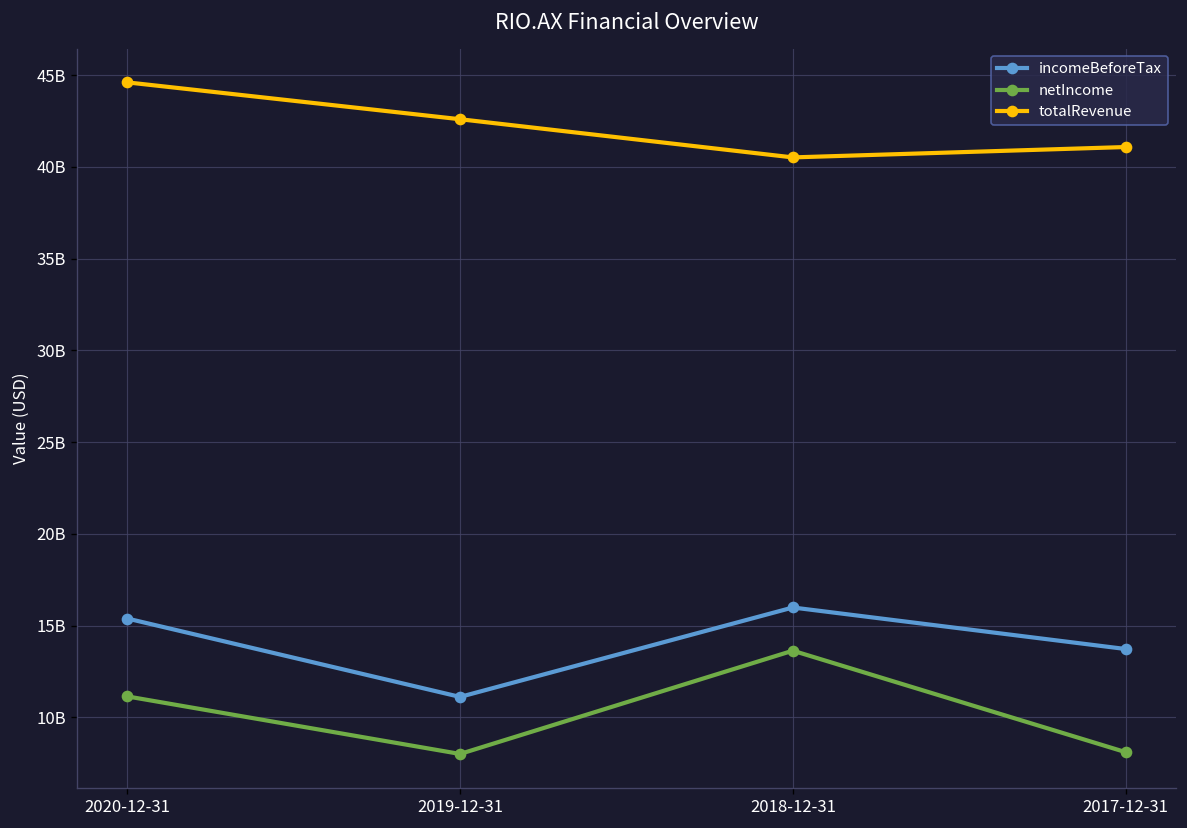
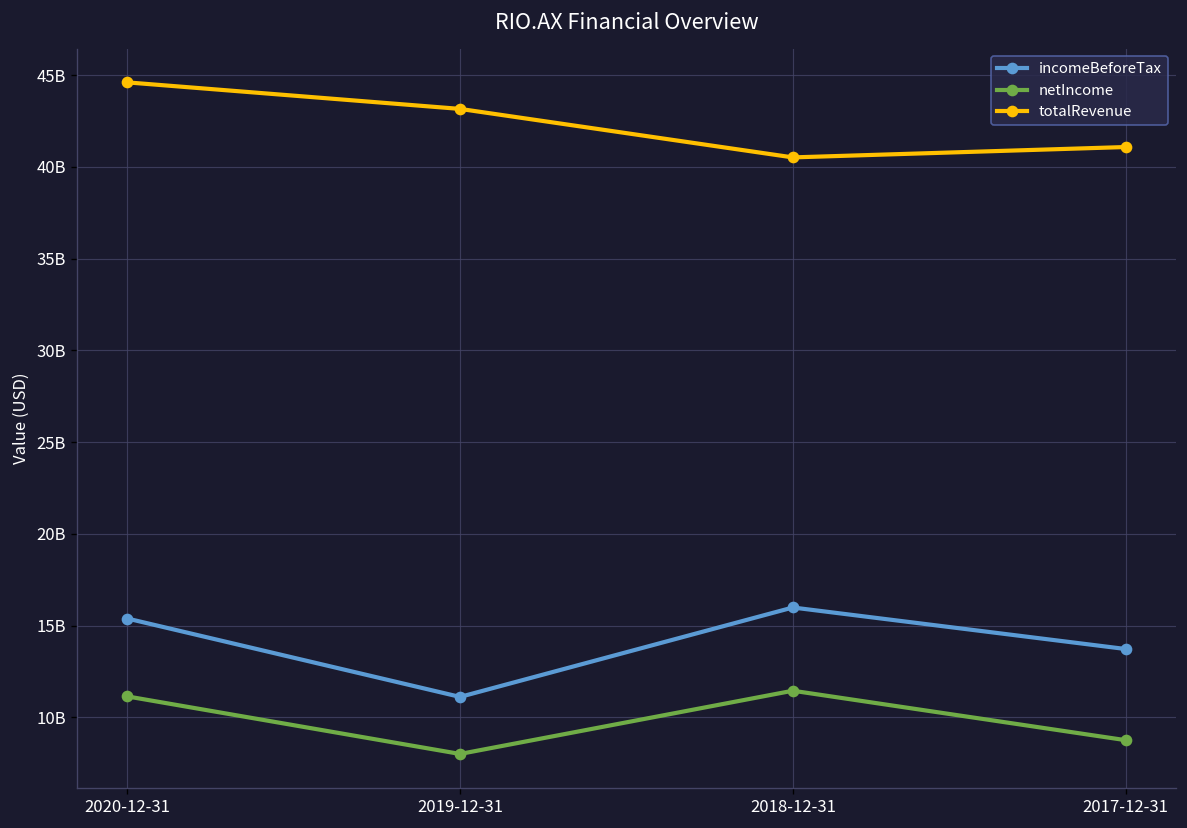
totalRevenue, 2019-12-31: 42600000000 -> 43200000000
netIncome, 2018-12-31: 13600000000 -> 11500000000
netIncome, 2017-12-31: 8100000000 -> 8800000000
